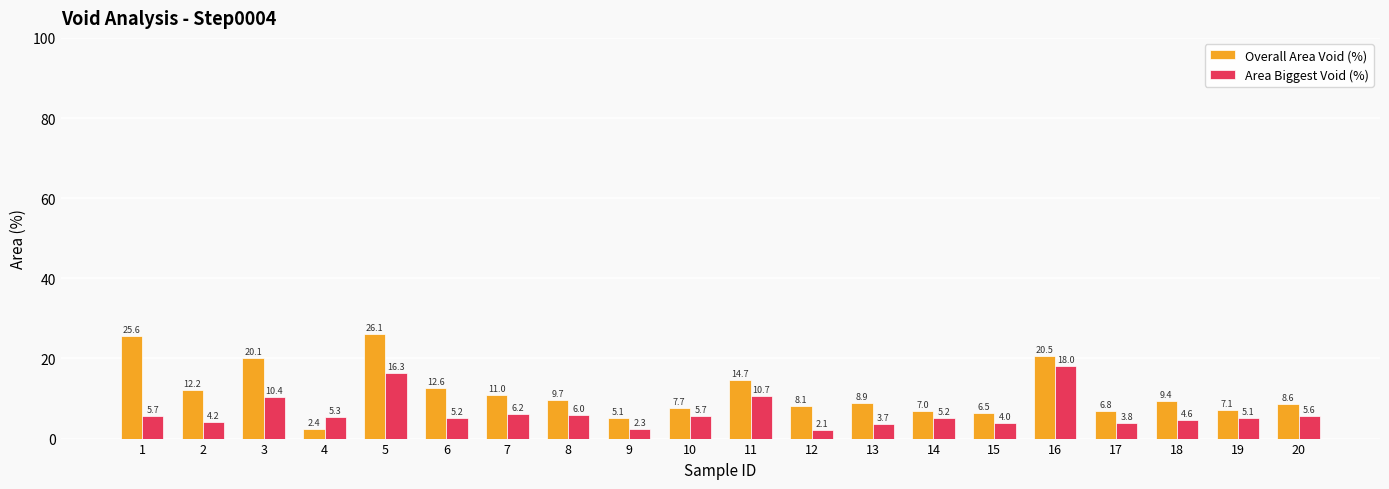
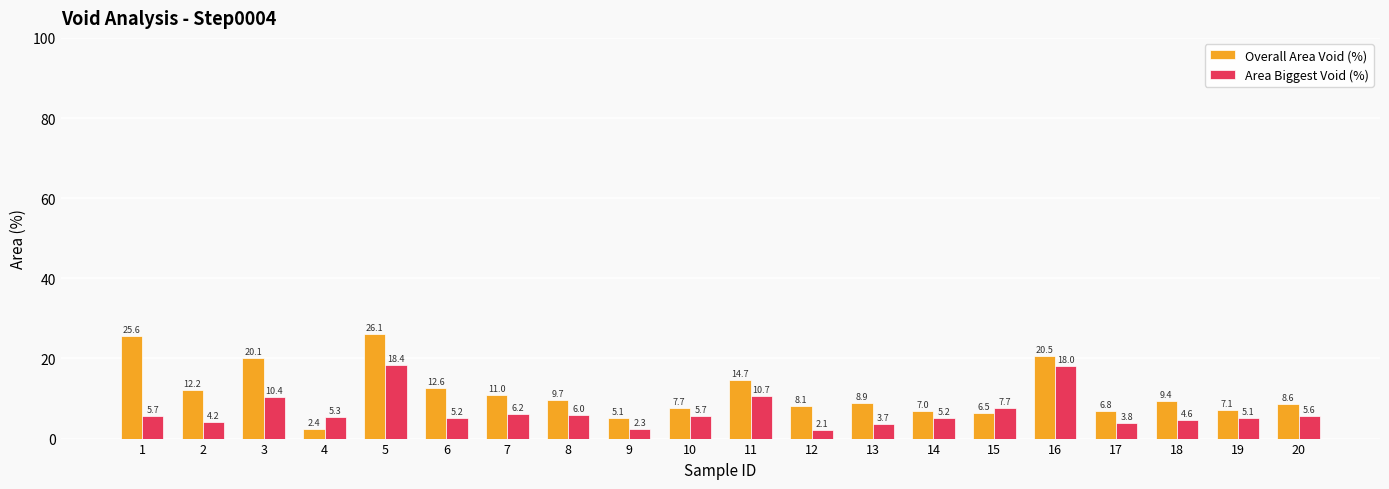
Area Biggest Void (%), 5: 16.3 -> 18.4
Area Biggest Void (%), 15: 4.0 -> 7.7
